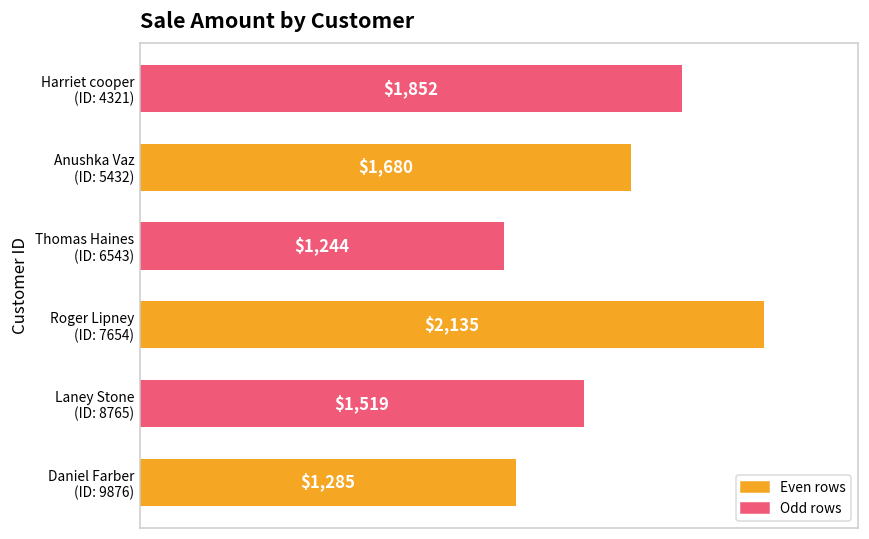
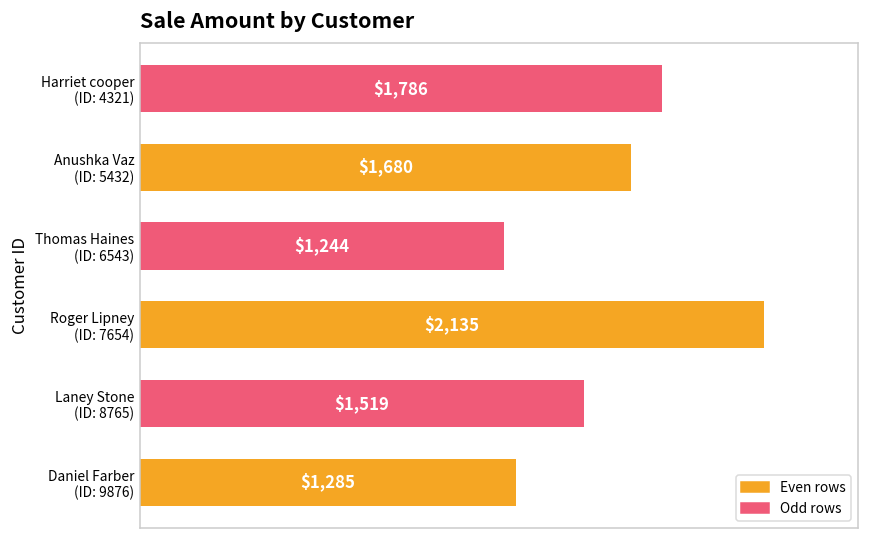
Harriet cooper (ID: 4321): $1,852 -> $1,786
